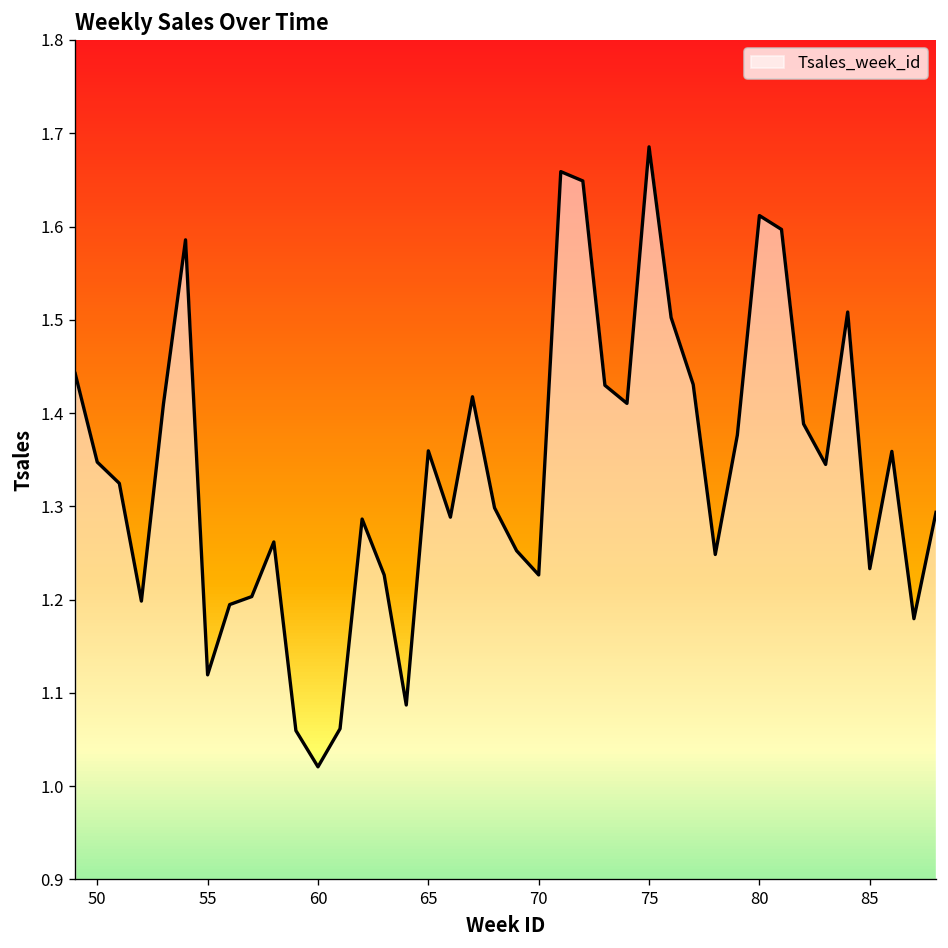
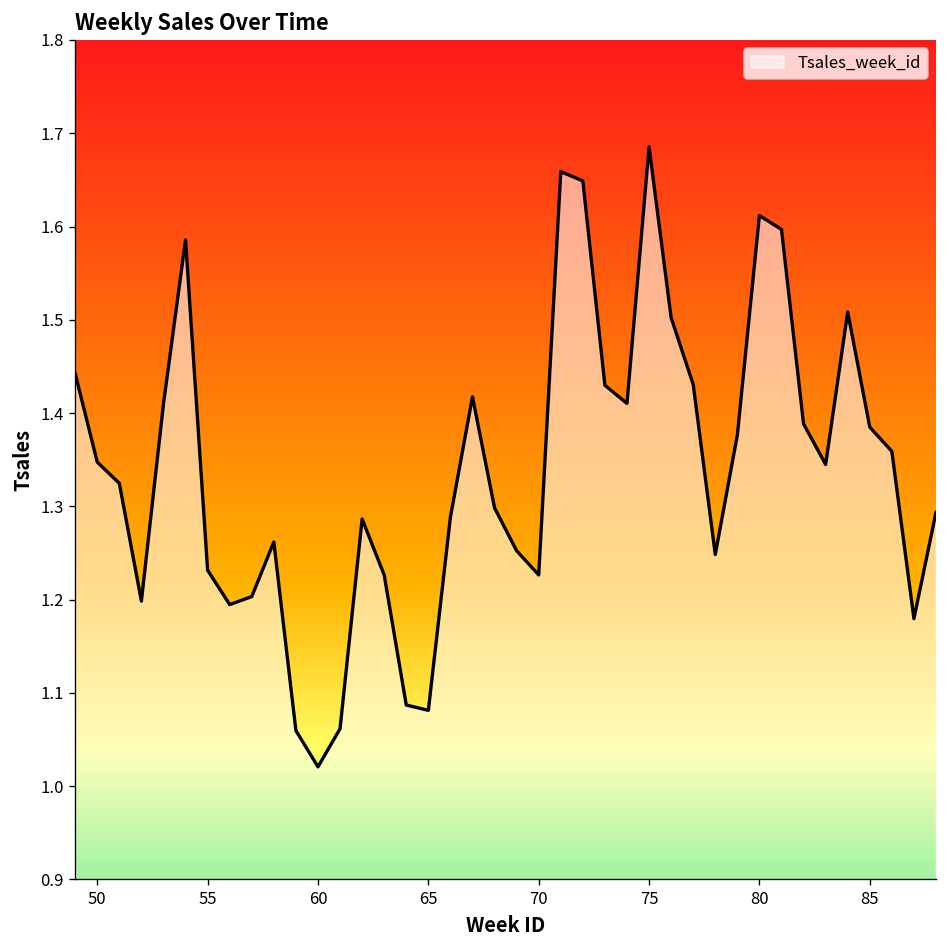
55: 1.12 -> 1.23
65: 1.36 -> 1.08
85: 1.23 -> 1.38
